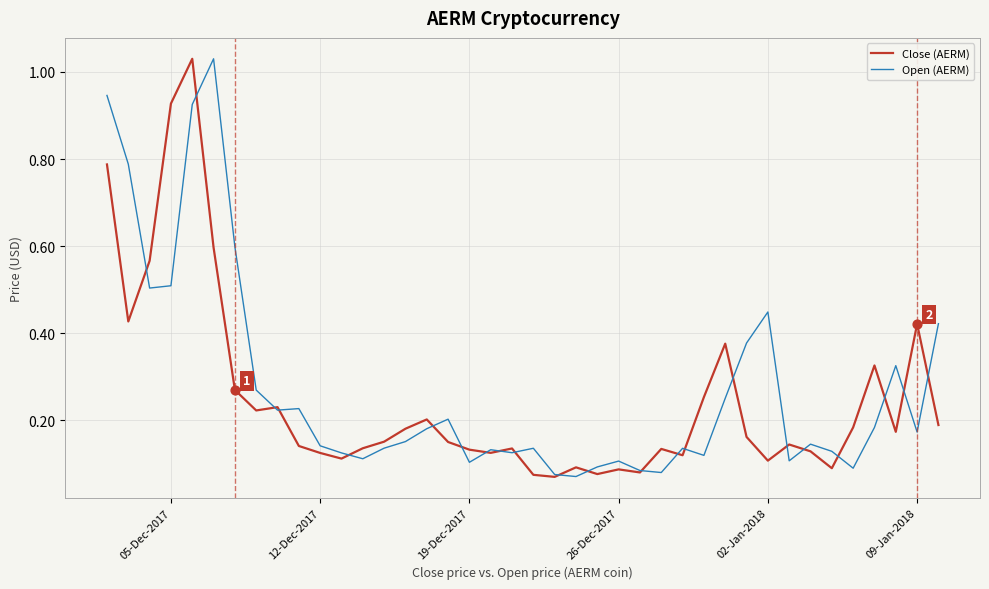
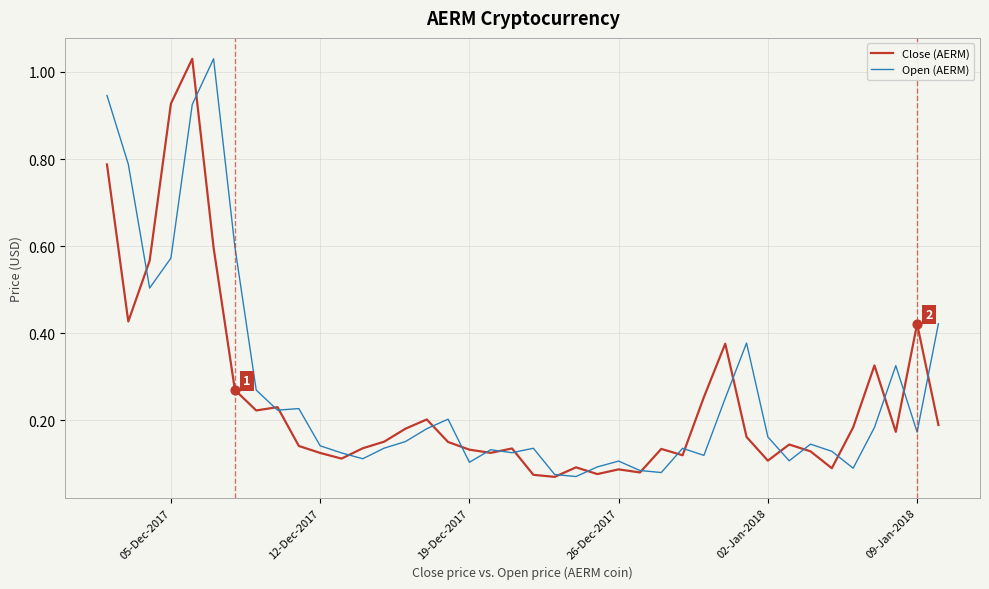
Open (AERM), 05-Dec-2017: 0.51 -> 0.57
Open (AERM), 02-Jan-2018: 0.45 -> 0.16
